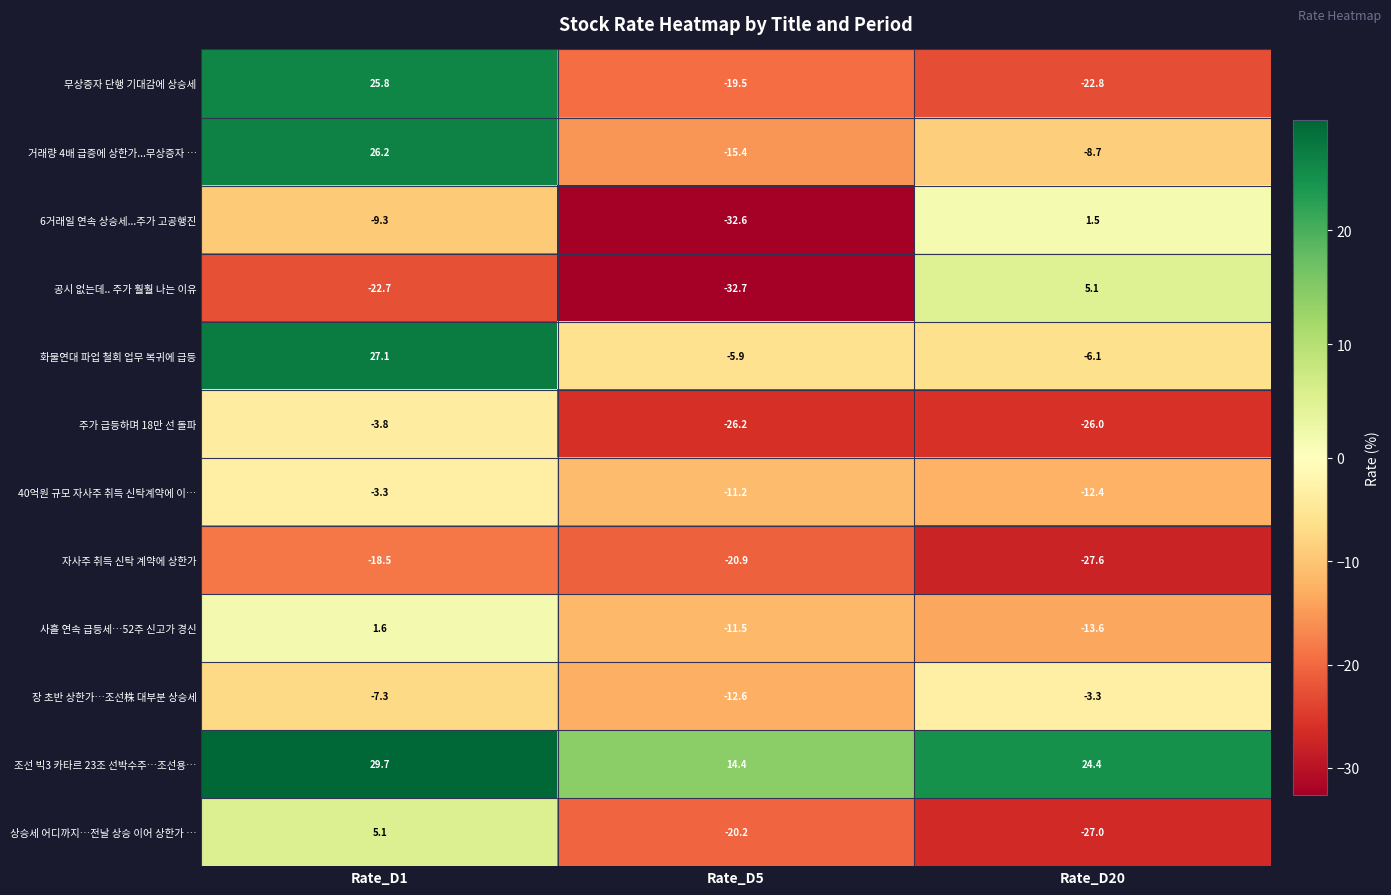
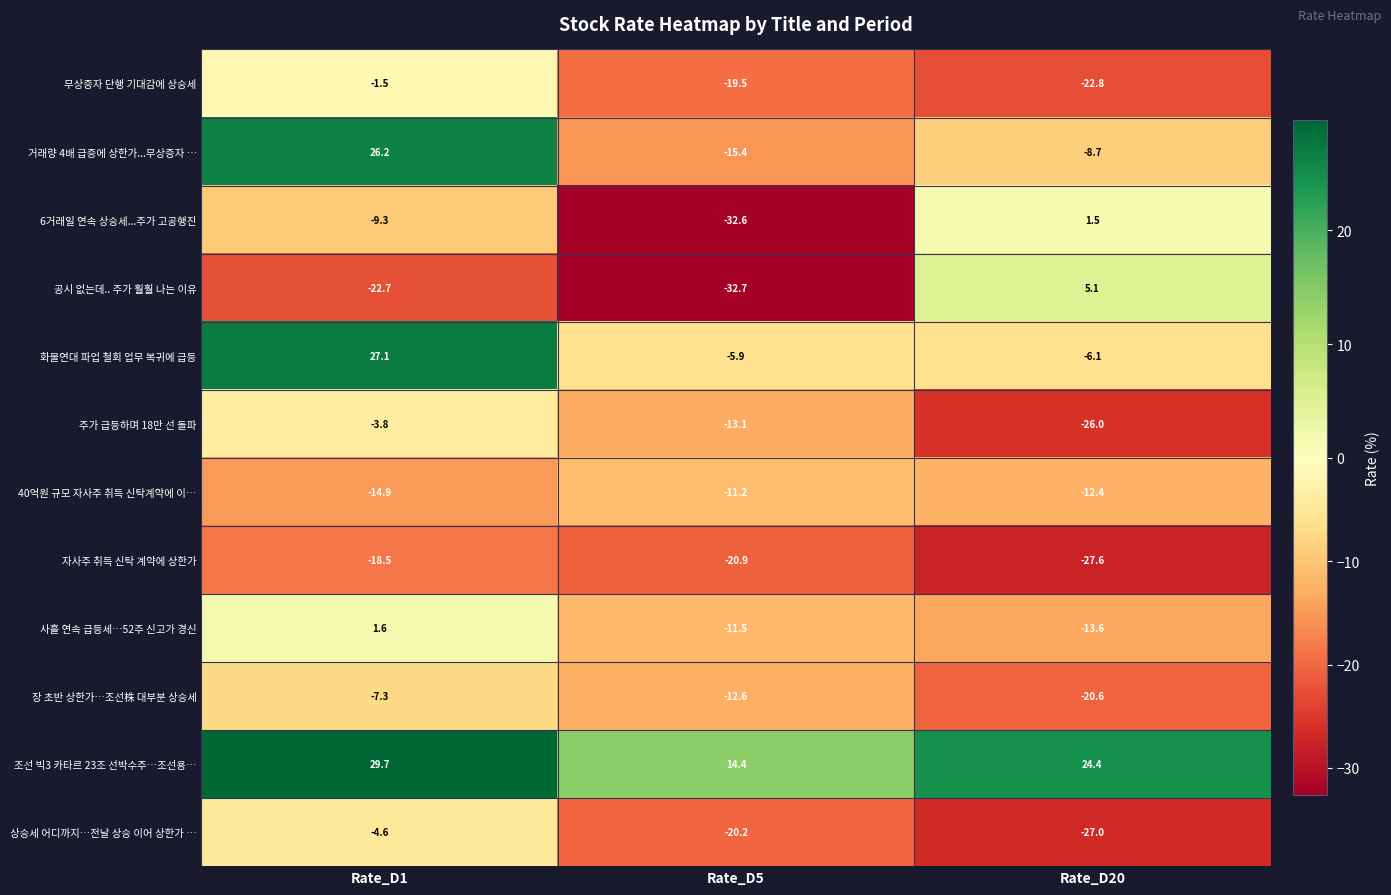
무상증자 단행 기대감에 상승세, Rate_D1: 25.8 -> -1.5
주가 급등하며 18만 선 돌파, Rate_D5: -26.2 -> -13.1
40억원 규모 자사주 취득 신탁계약에 이…, Rate_D1: -3.3 -> -14.9
장 초반 상한가…조선株 대부분 상승세, Rate_D20: -3.3 -> -20.6
상승세 어디까지…전날 상승 이어 상한가 …, Rate_D1: 5.1 -> -4.6
